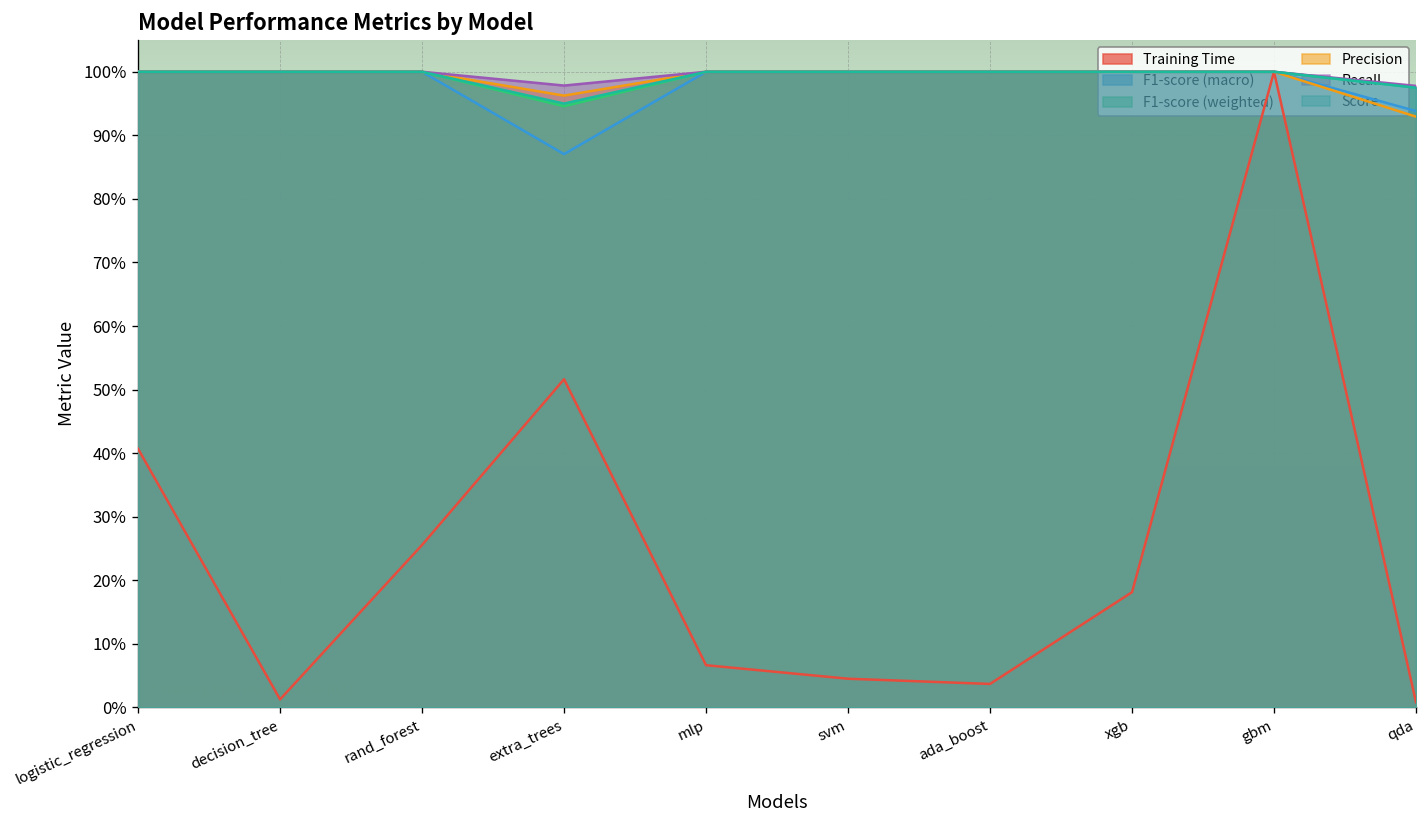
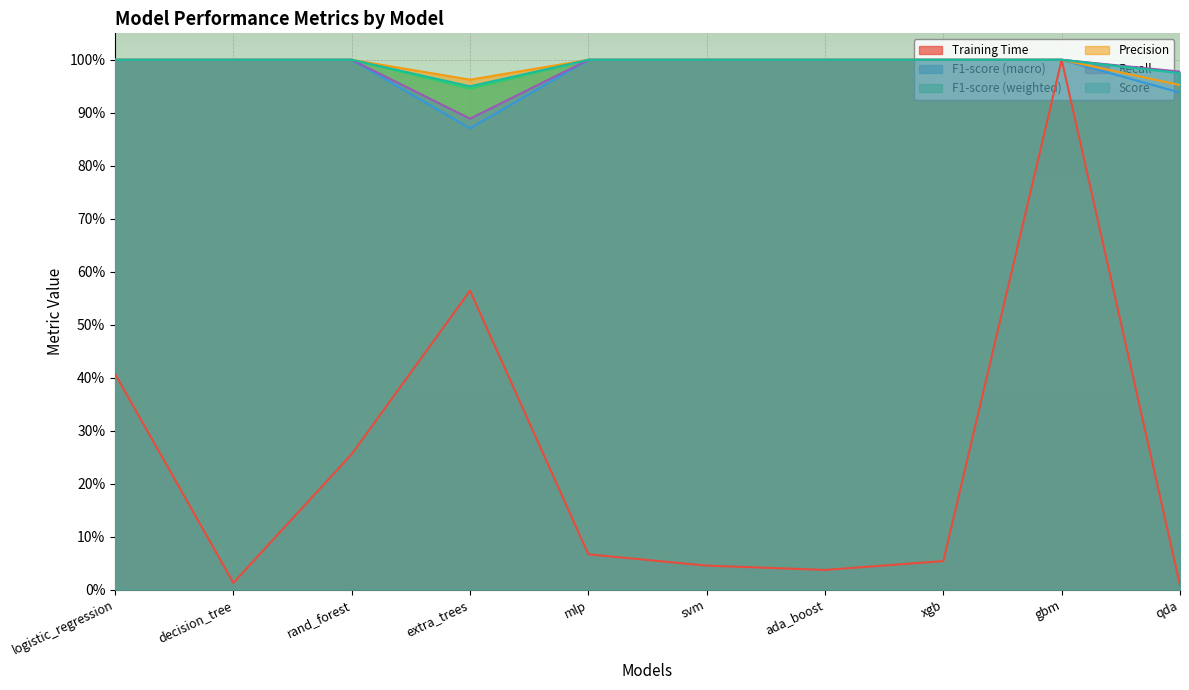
Training Time, extra_trees: 52% -> 56%
Recall, extra_trees: 98% -> 89%
Training Time, xgb: 18% -> 5%
Precision, qda: 93% -> 95%
